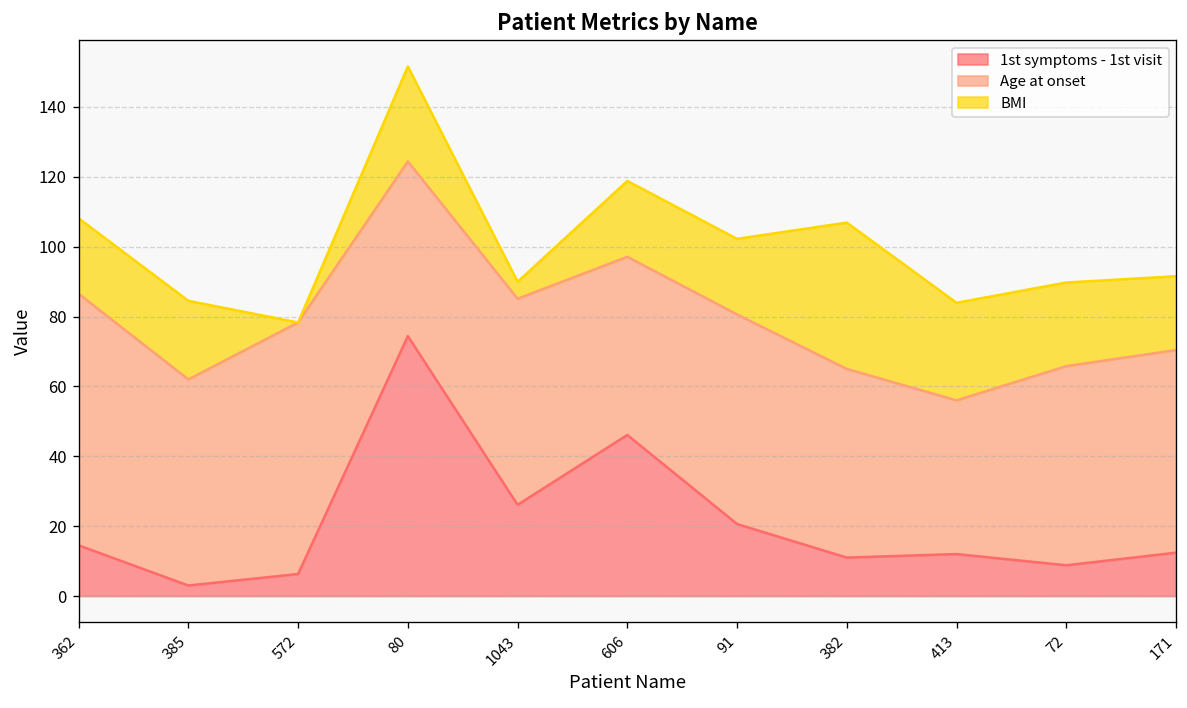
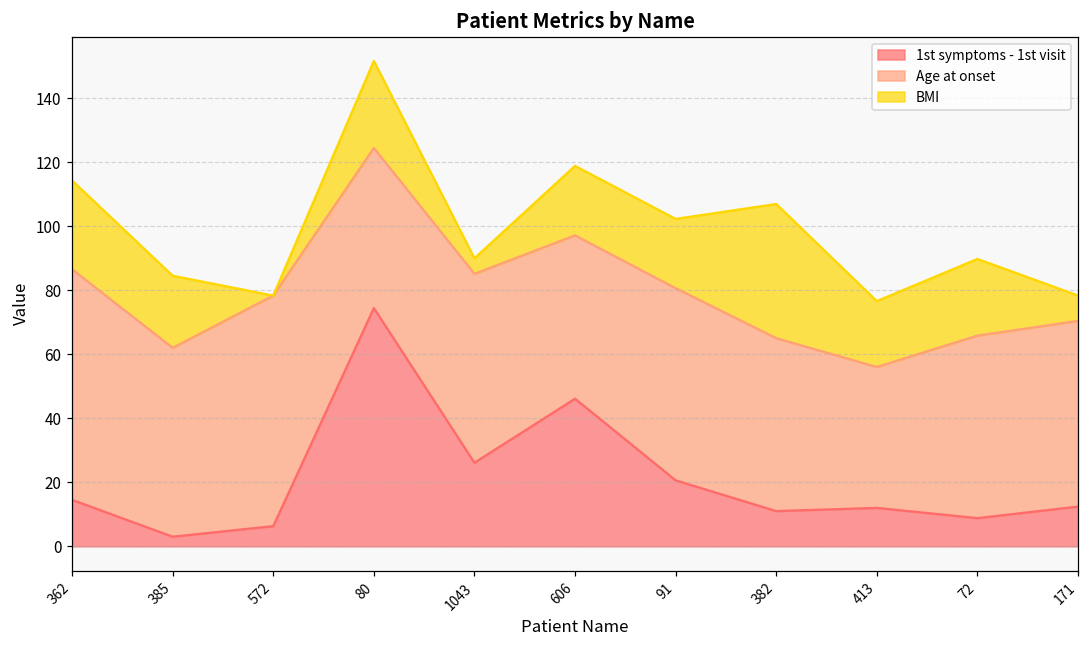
BMI, 362: 22 -> 28
BMI, 413: 28 -> 21
BMI, 171: 21 -> 8
